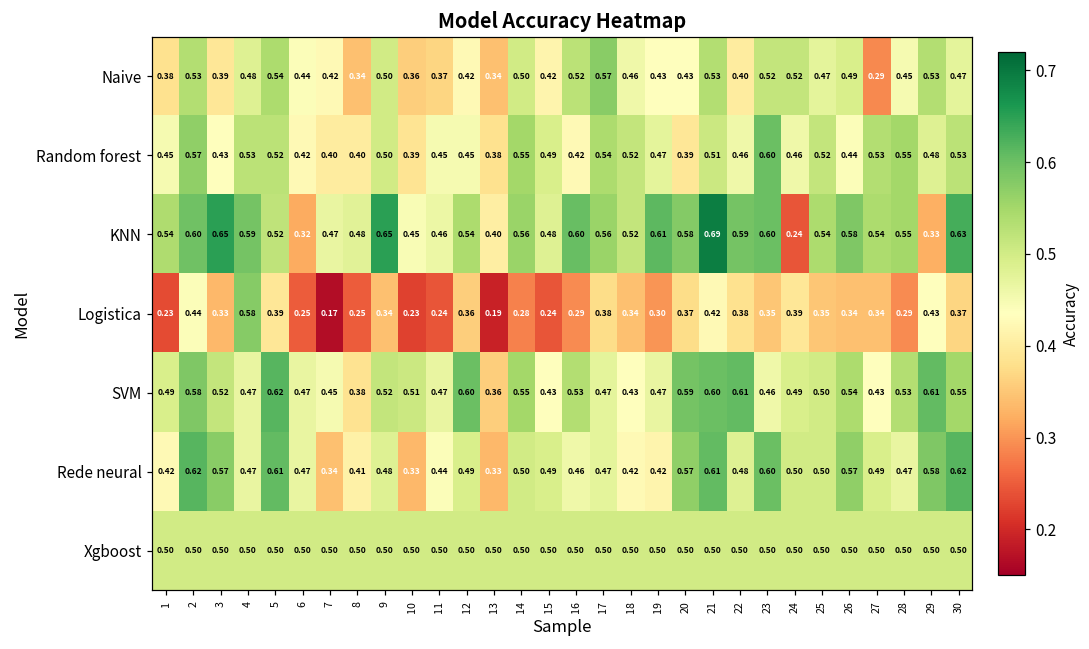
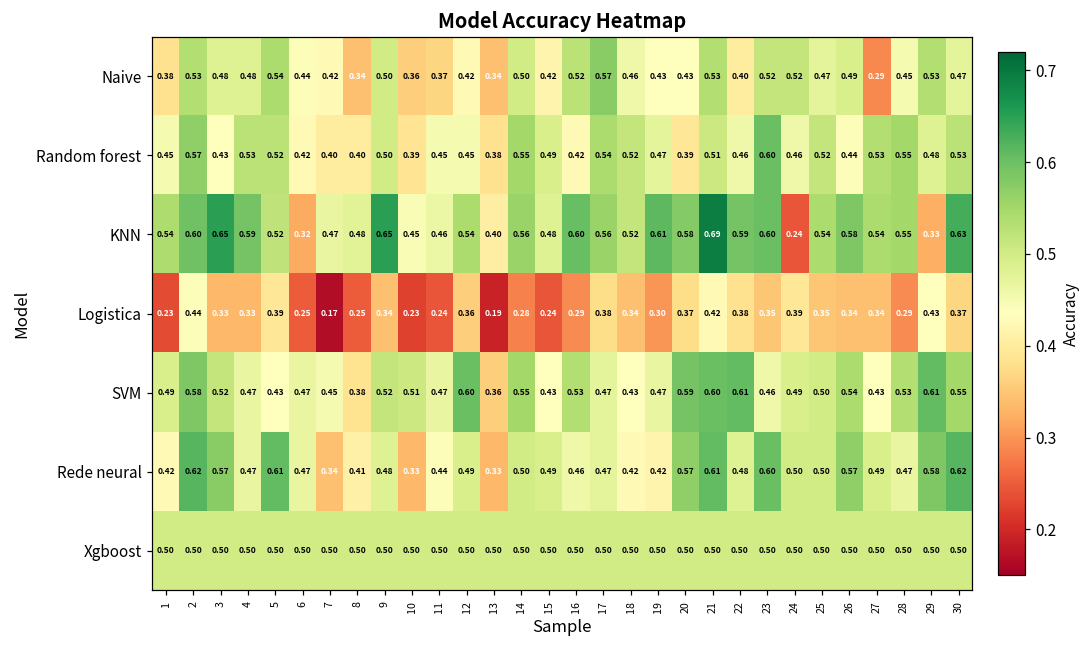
Naive, 3: 0.39 -> 0.48
Logistica, 4: 0.58 -> 0.33
SVM, 5: 0.62 -> 0.43
